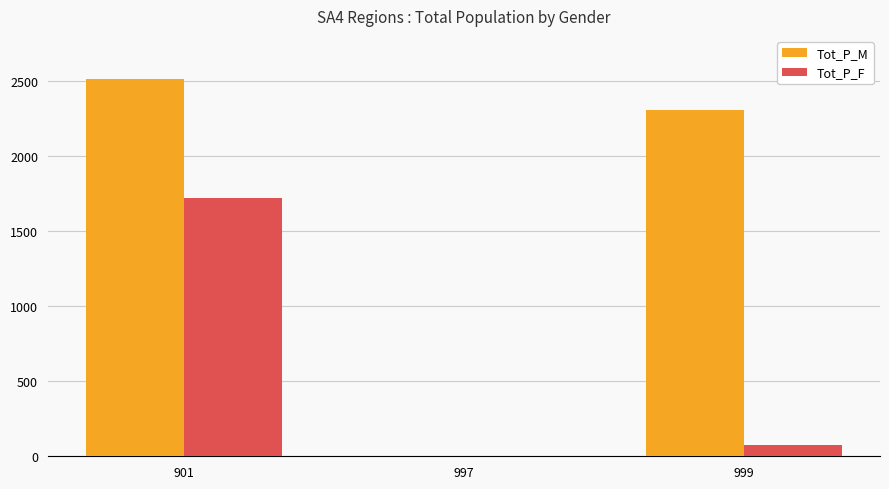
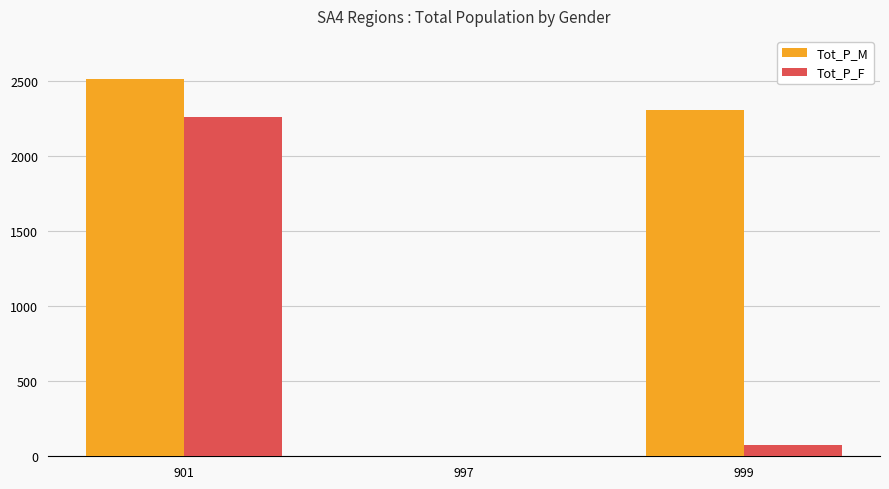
Tot_P_F, 901: 1720 -> 2260
